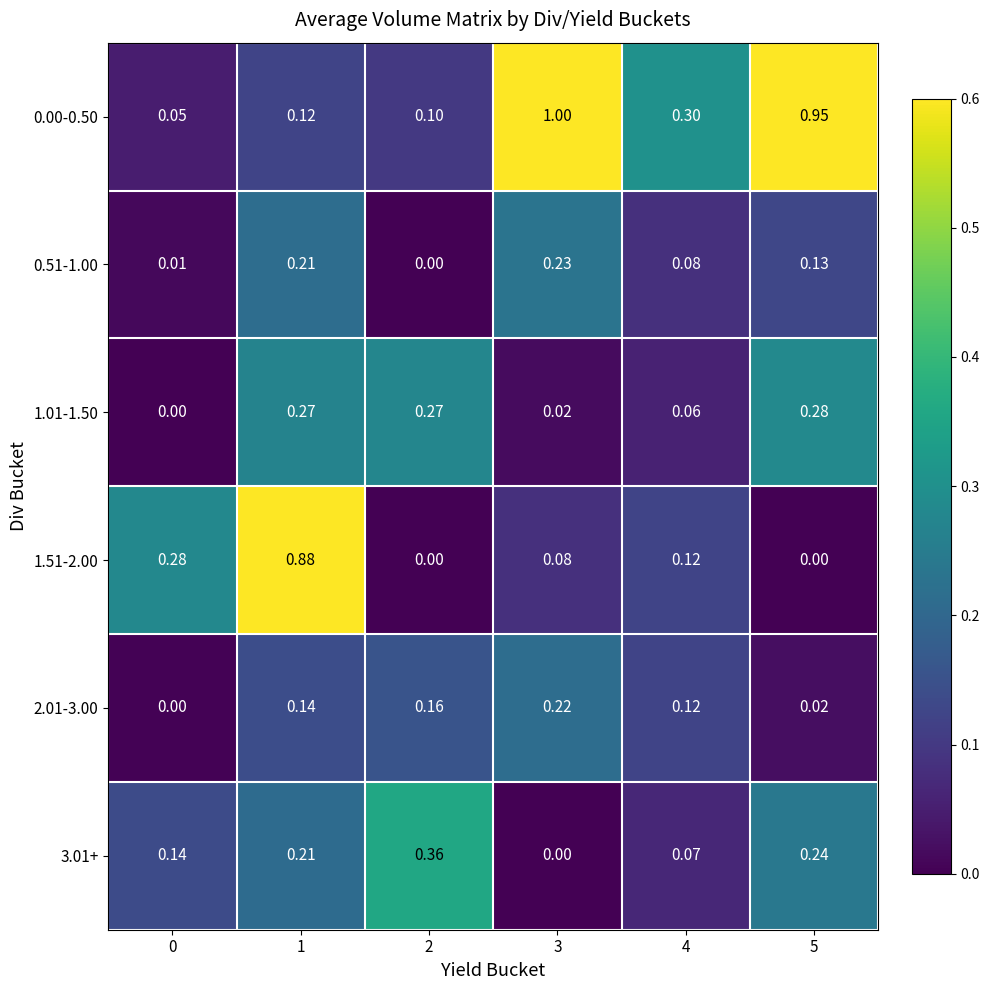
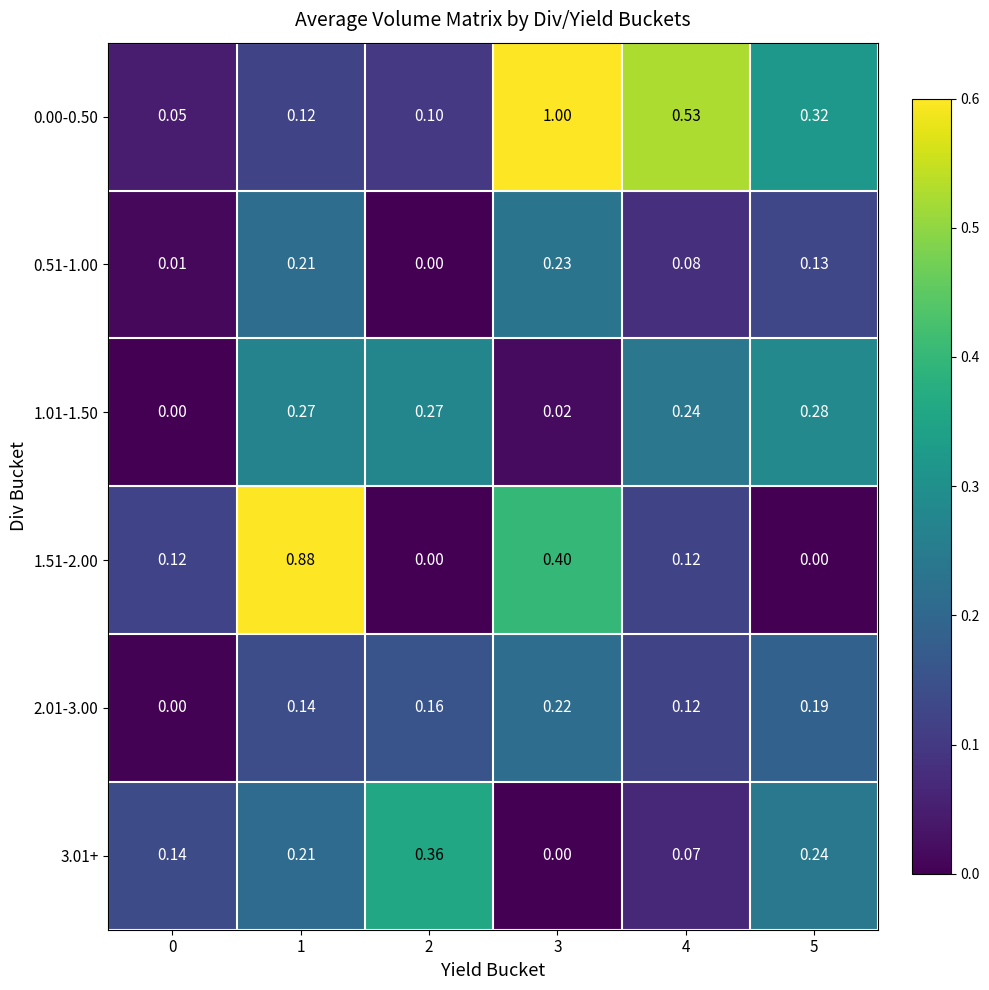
0.00-0.50, 4: 0.30 -> 0.53
0.00-0.50, 5: 0.95 -> 0.32
1.01-1.50, 4: 0.06 -> 0.24
1.51-2.00, 0: 0.28 -> 0.12
1.51-2.00, 3: 0.08 -> 0.40
2.01-3.00, 5: 0.02 -> 0.19
